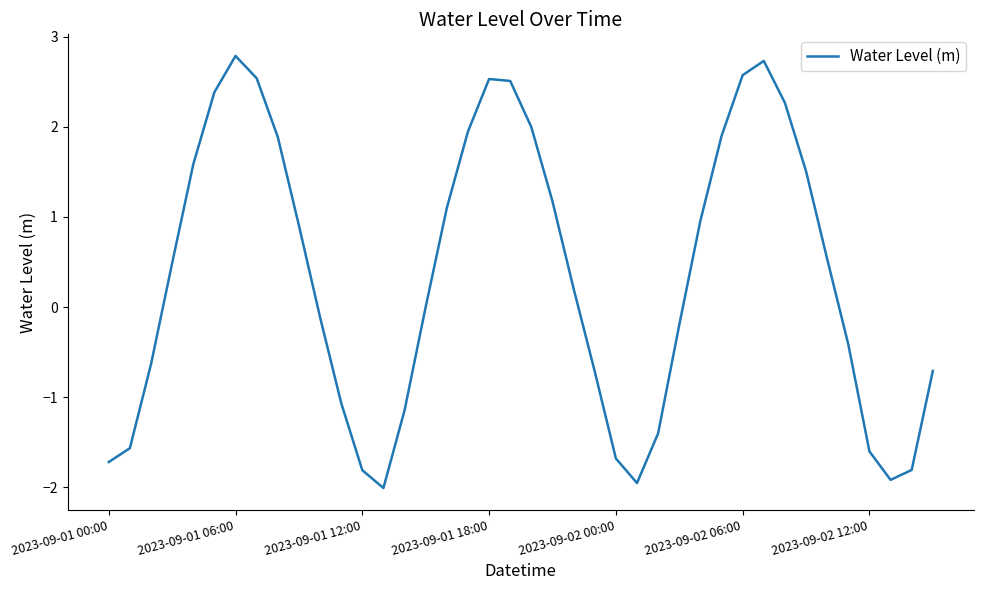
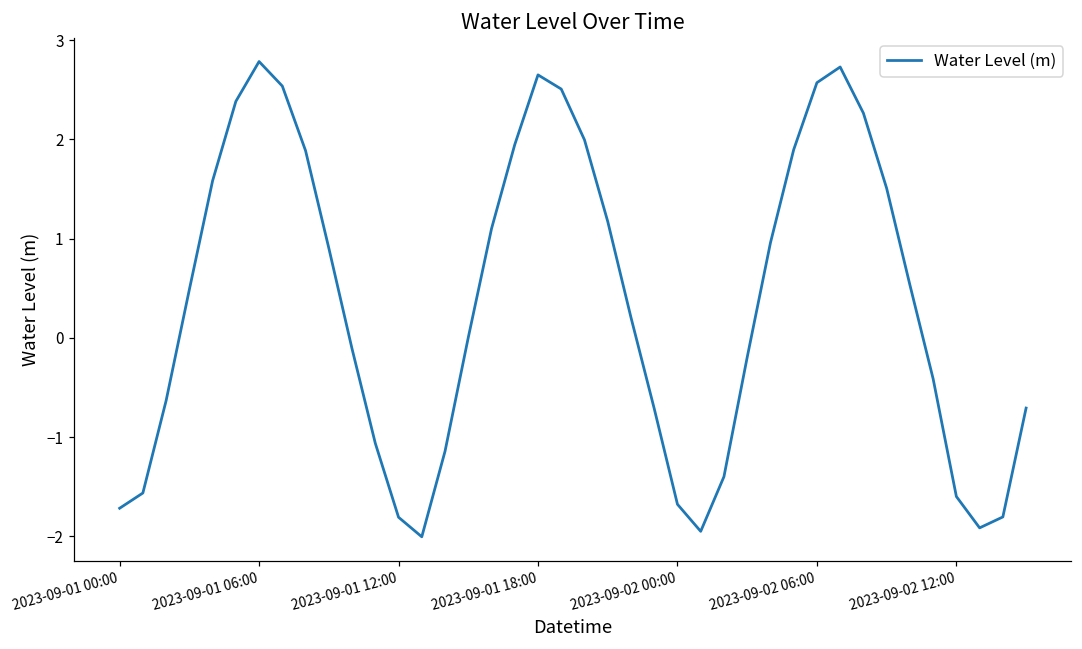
2023-09-01 18:00: 2.5 -> 2.7
